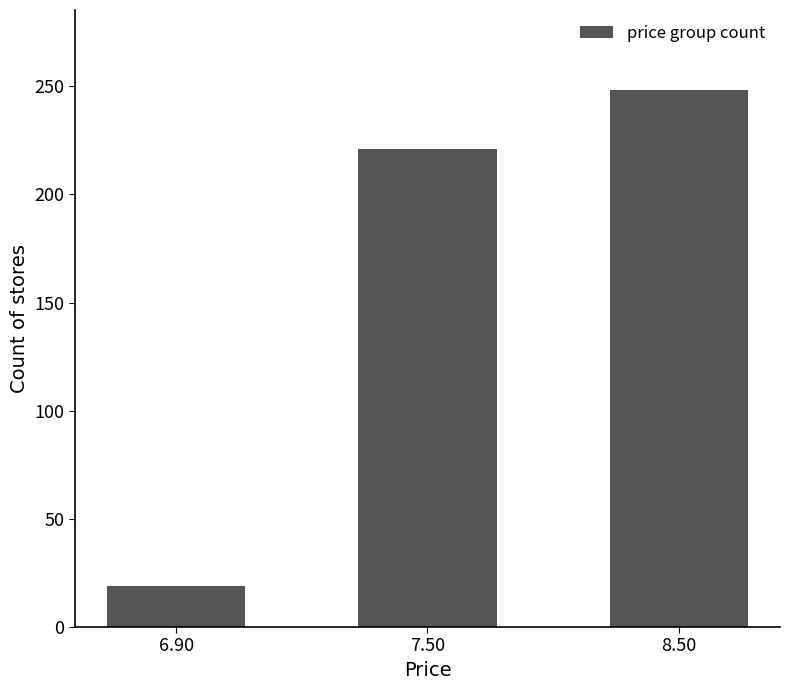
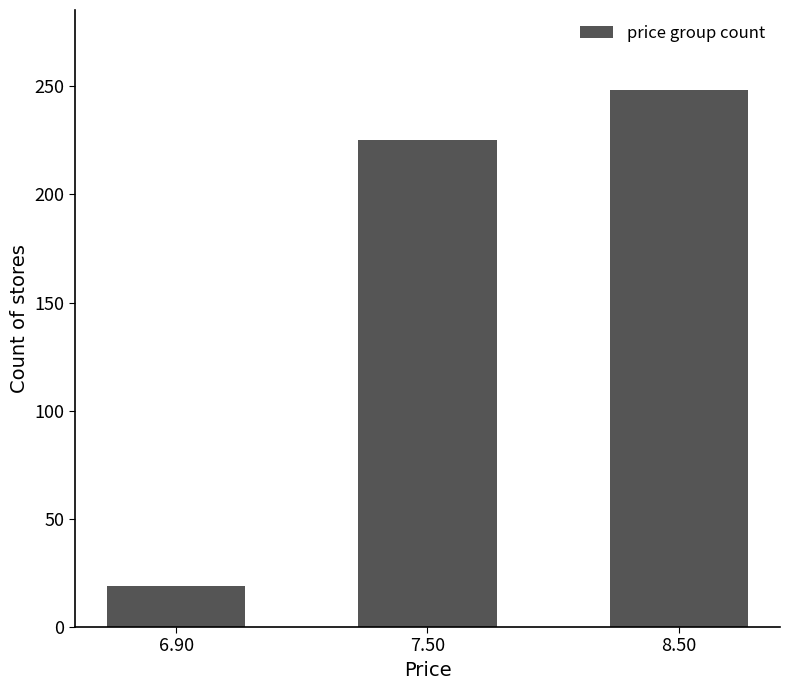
7.50: 221 -> 225
